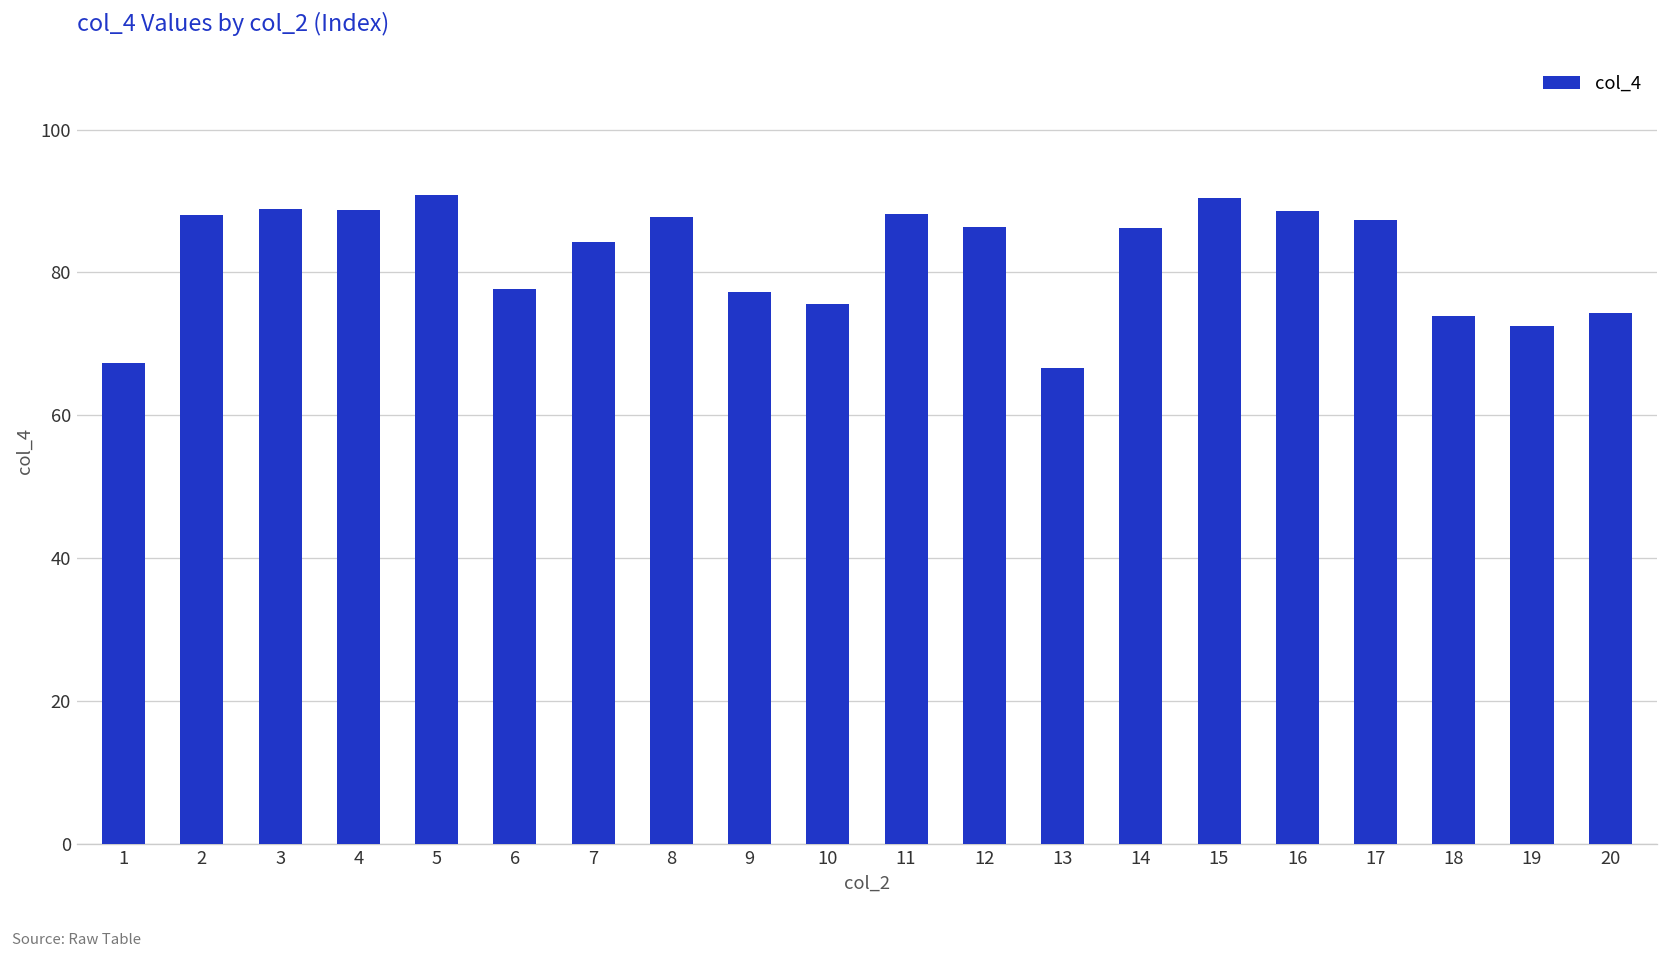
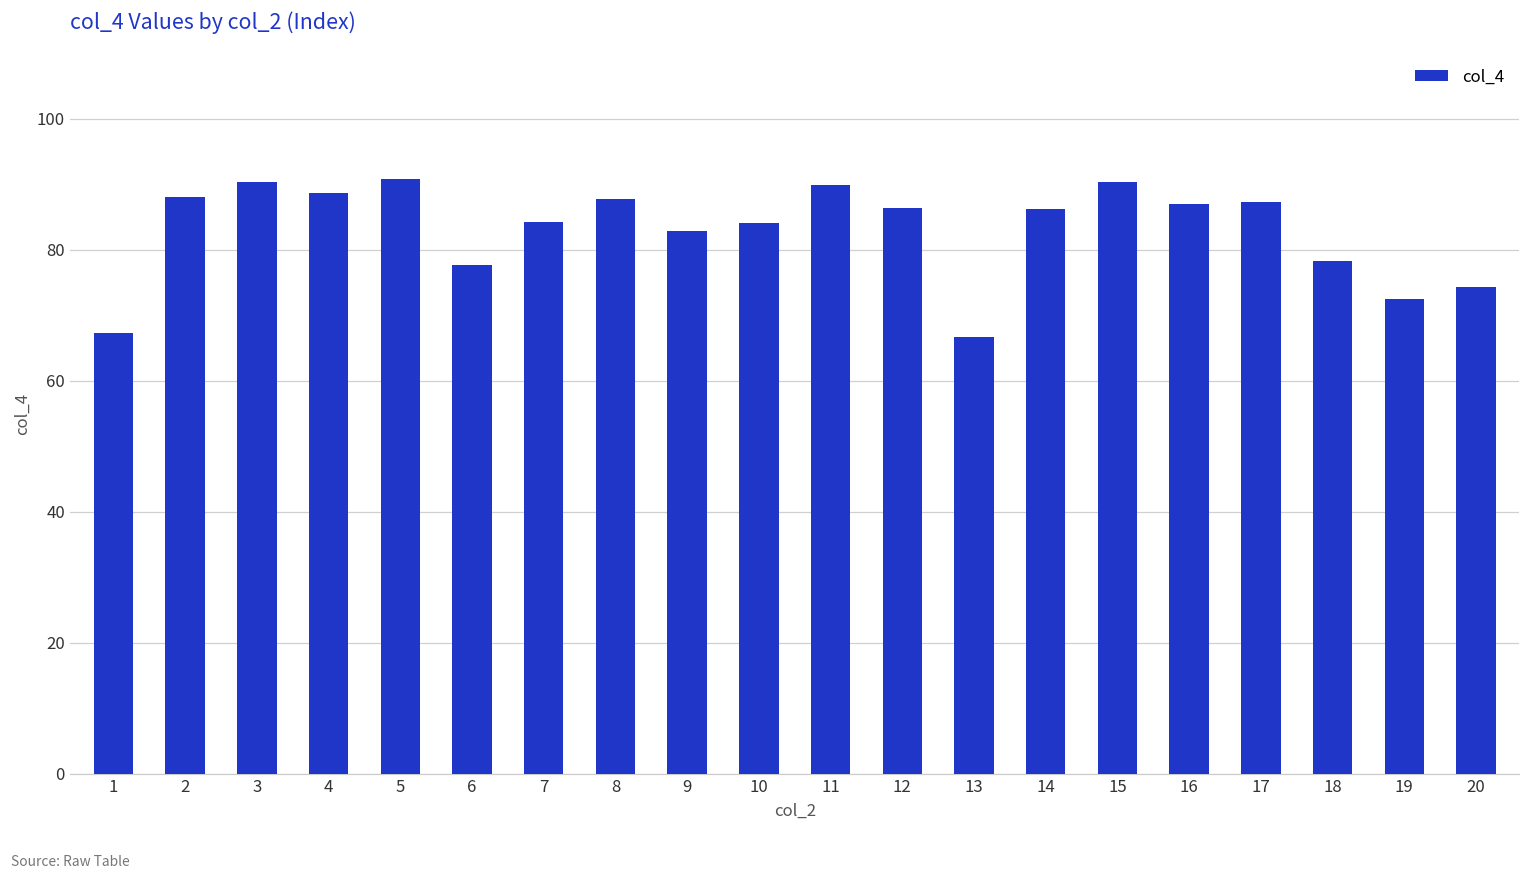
3: 89 -> 90
9: 77 -> 83
10: 76 -> 84
11: 88 -> 90
16: 89 -> 87
18: 74 -> 78
